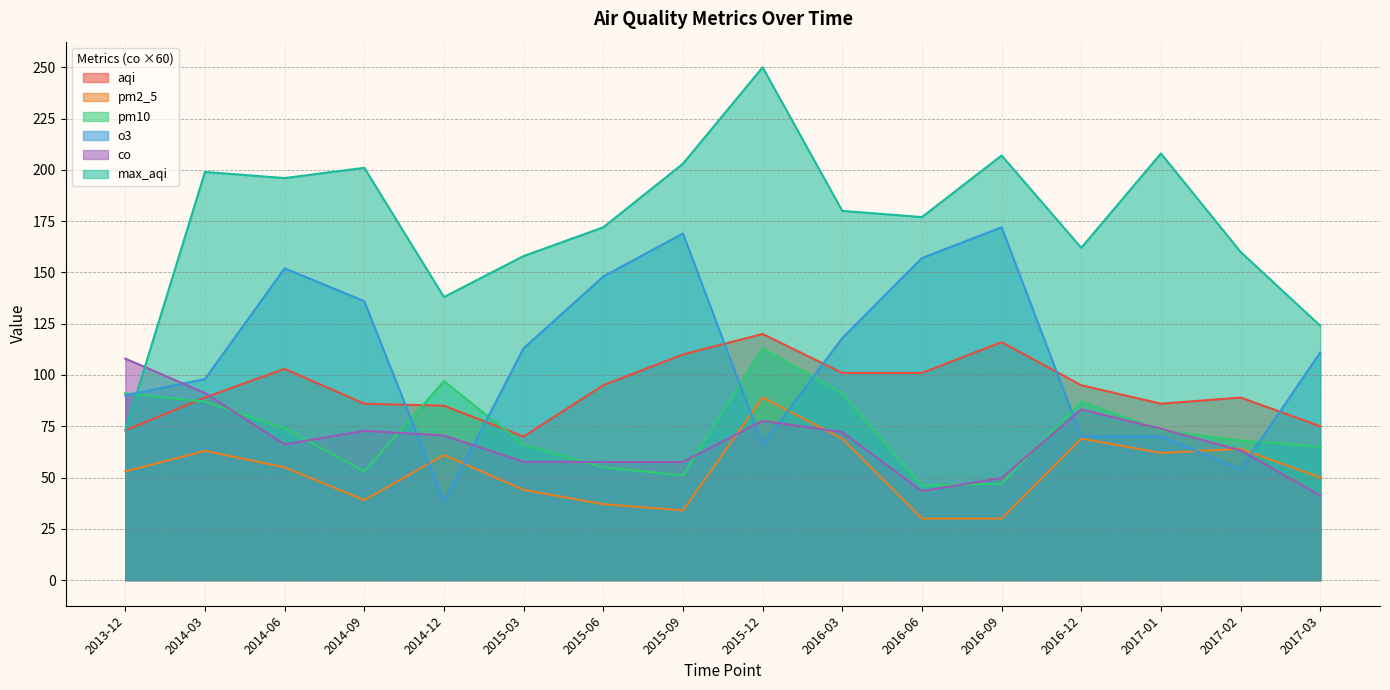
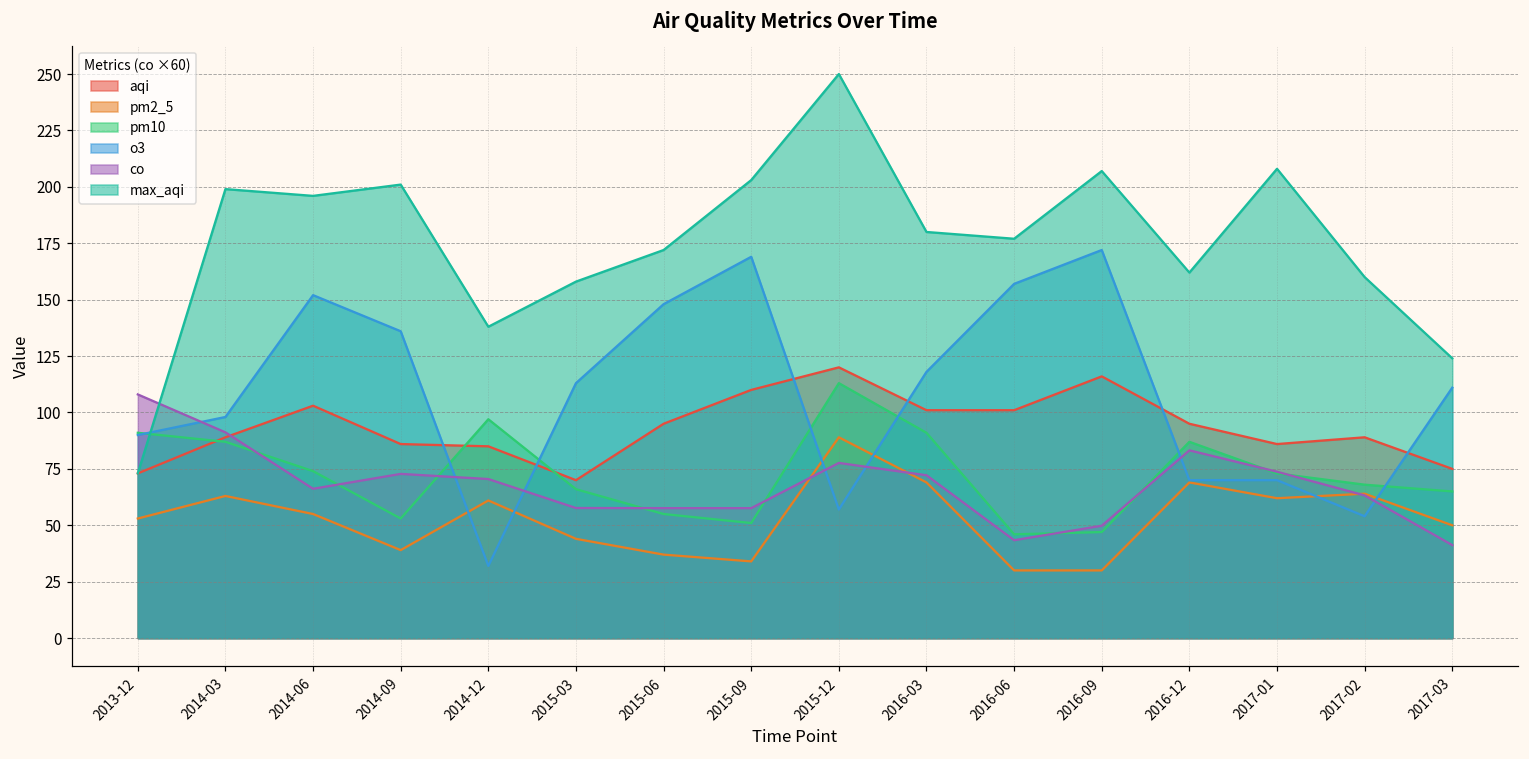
o3, 2014-12: 38 -> 32
o3, 2015-12: 66 -> 57
